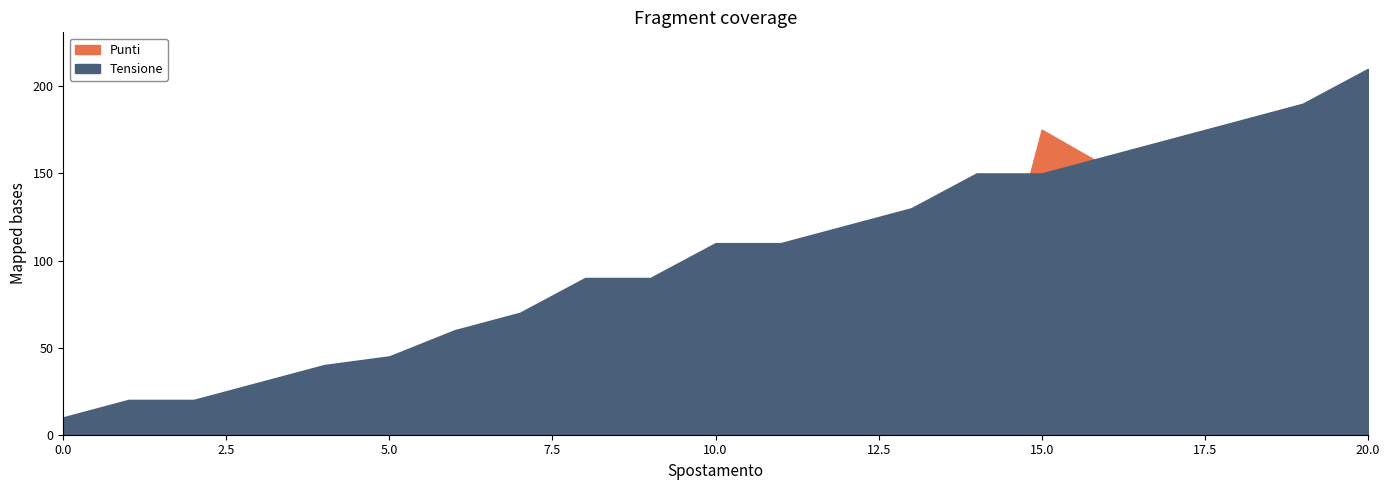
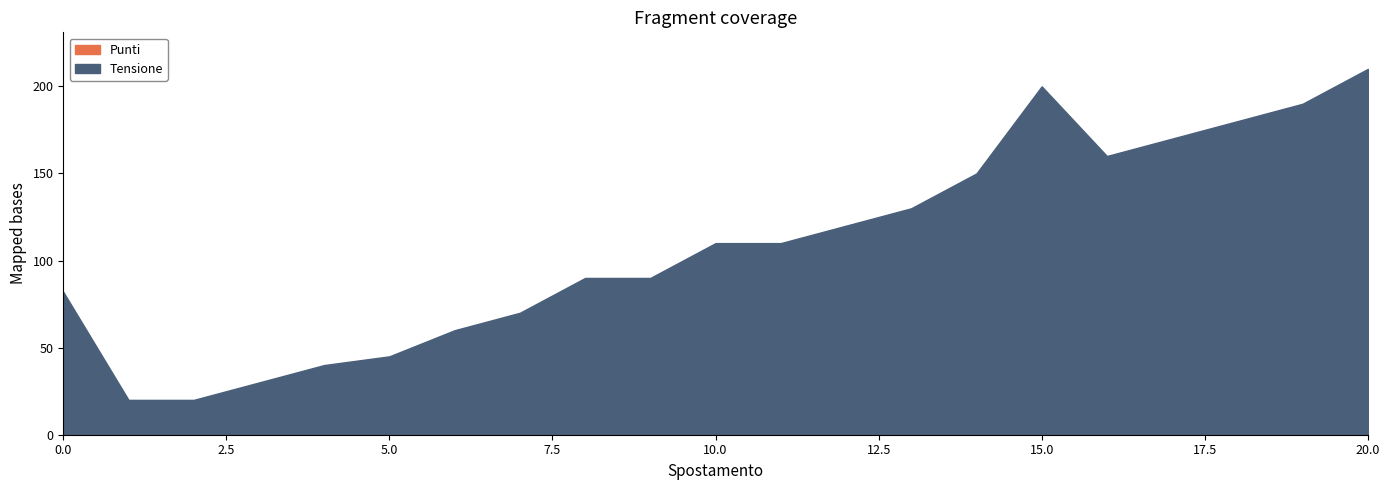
Tensione, 0.0: 10 -> 82
Tensione, 15.0: 150 -> 200
